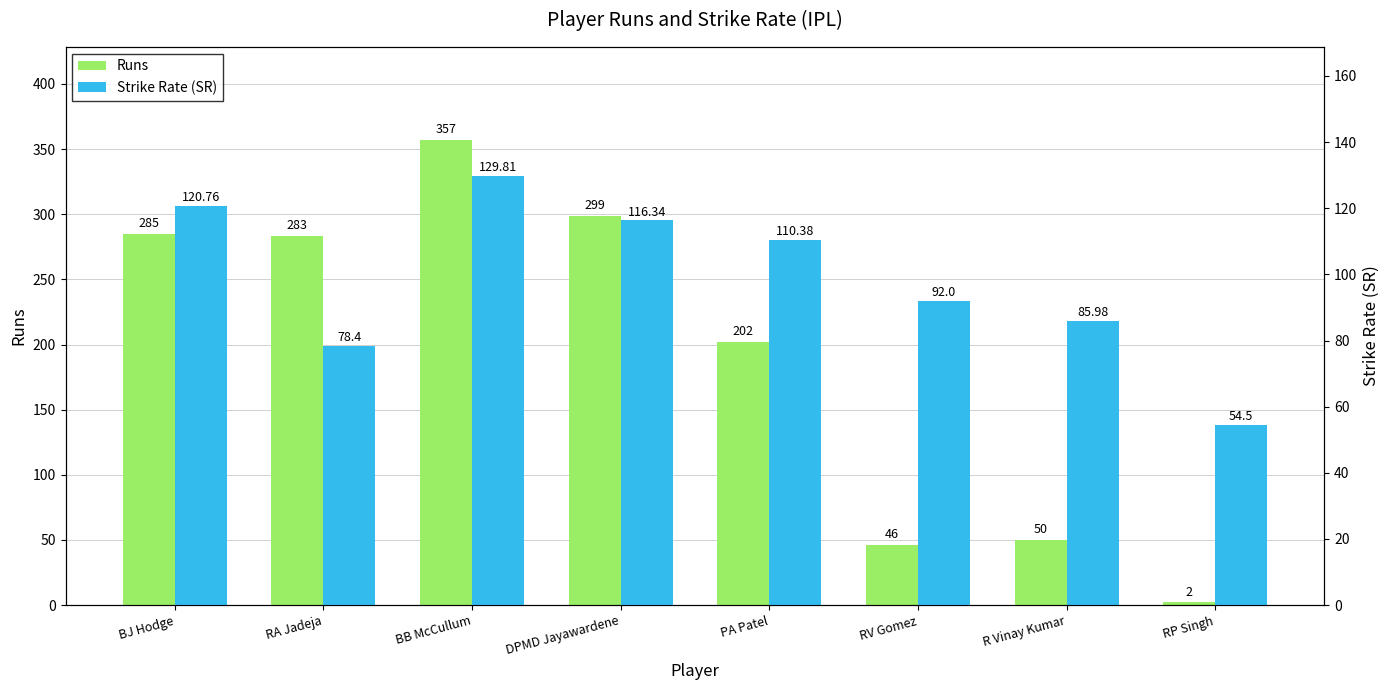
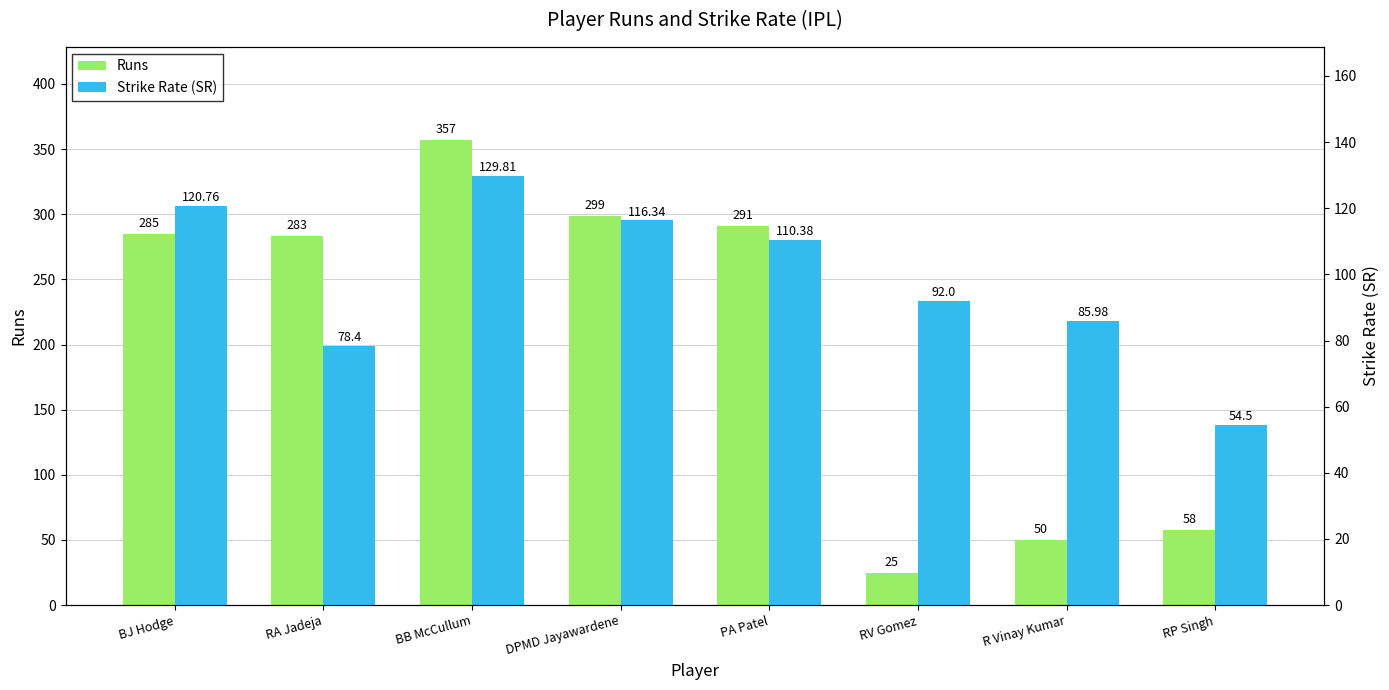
Runs, PA Patel: 202 -> 291
Runs, RV Gomez: 46 -> 25
Runs, RP Singh: 2 -> 58
